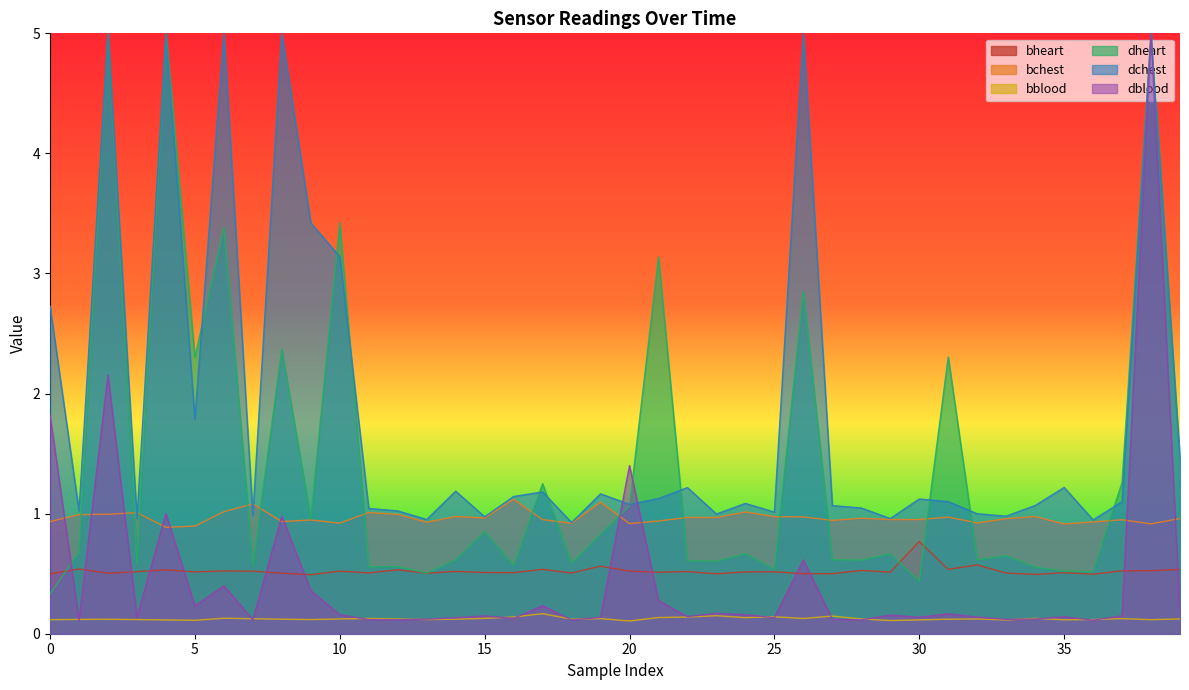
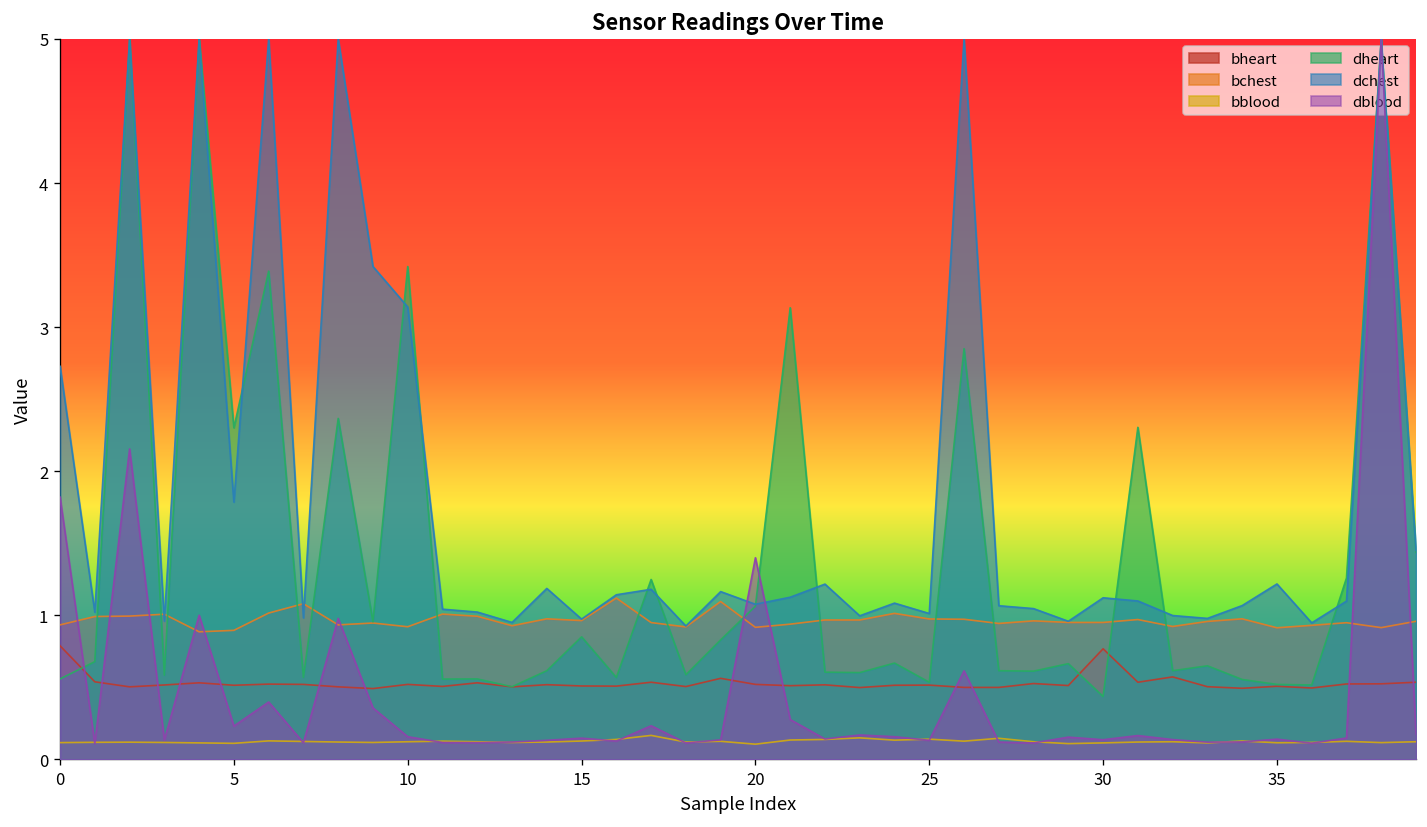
bheart, 0: 0.50 -> 0.79
dheart, 0: 0.33 -> 0.56
